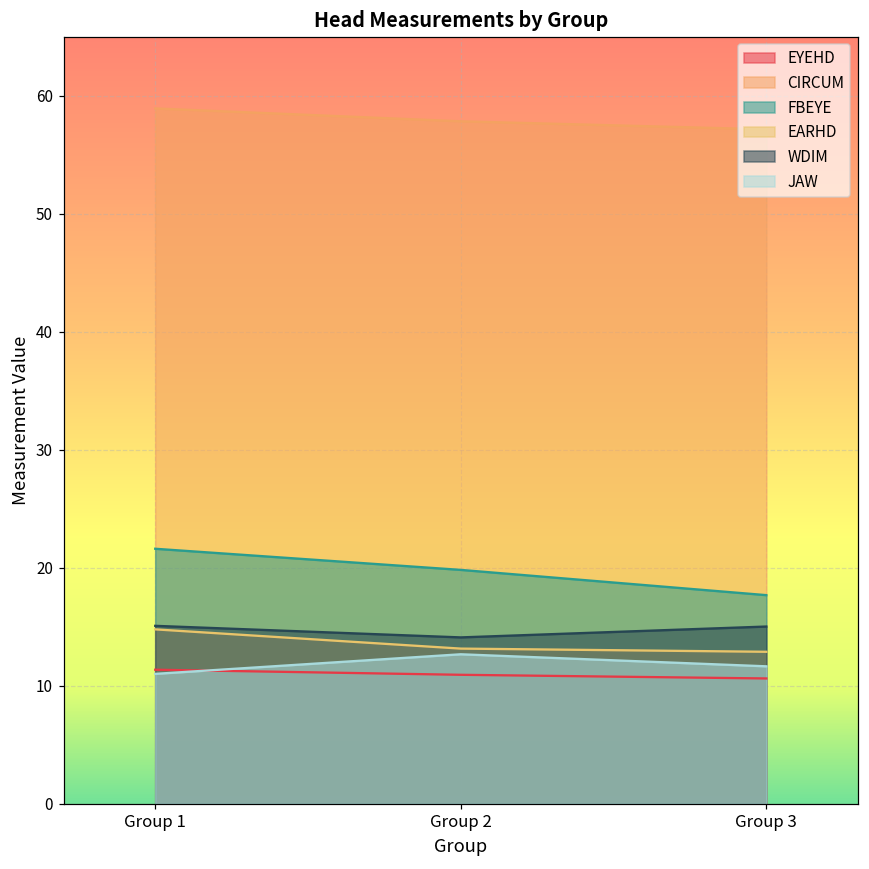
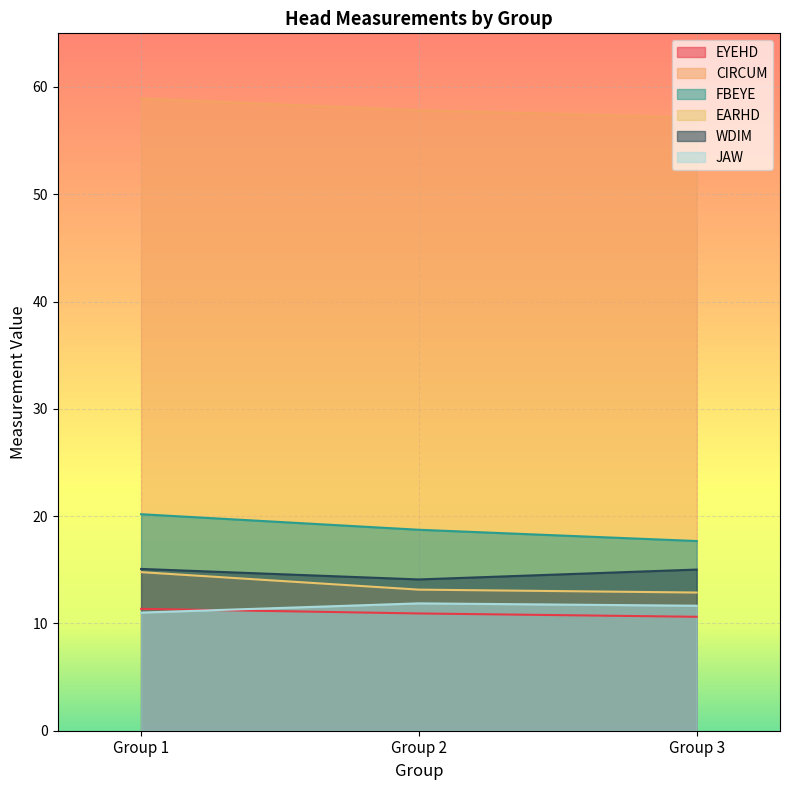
FBEYE, Group 1: 21.6 -> 20.2
FBEYE, Group 2: 19.8 -> 18.7
JAW, Group 2: 12.7 -> 11.9
